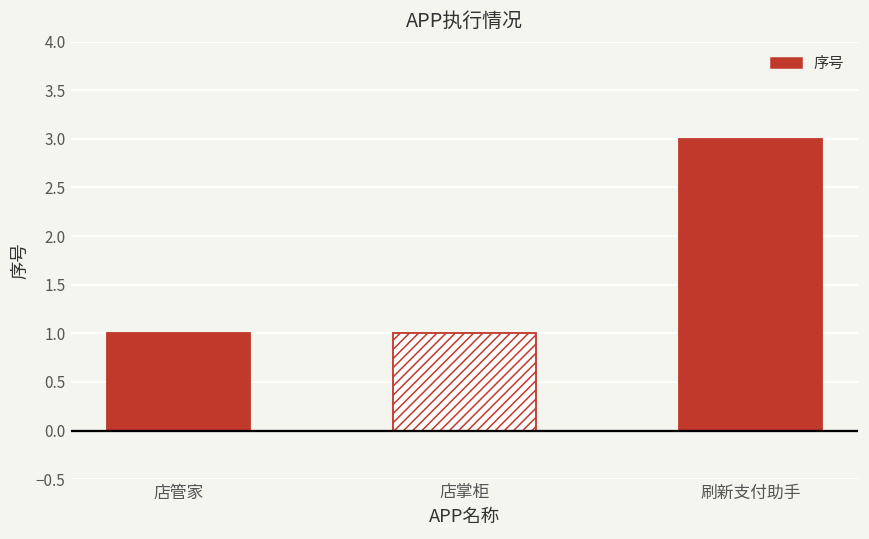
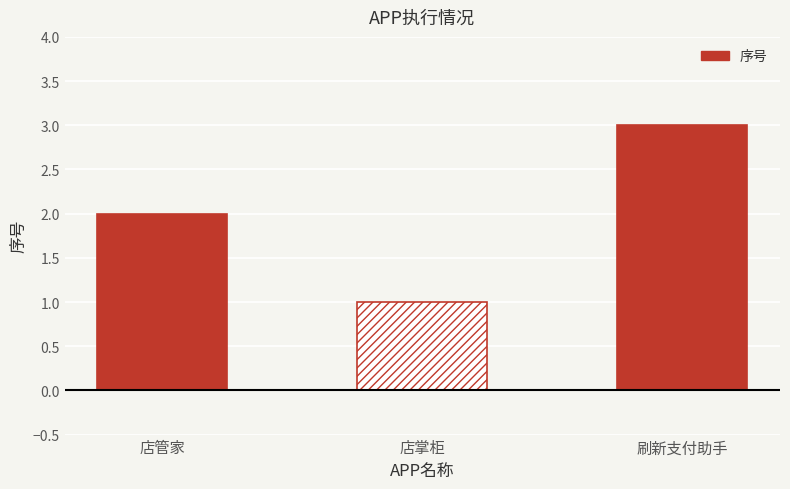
店管家: 1 -> 2
